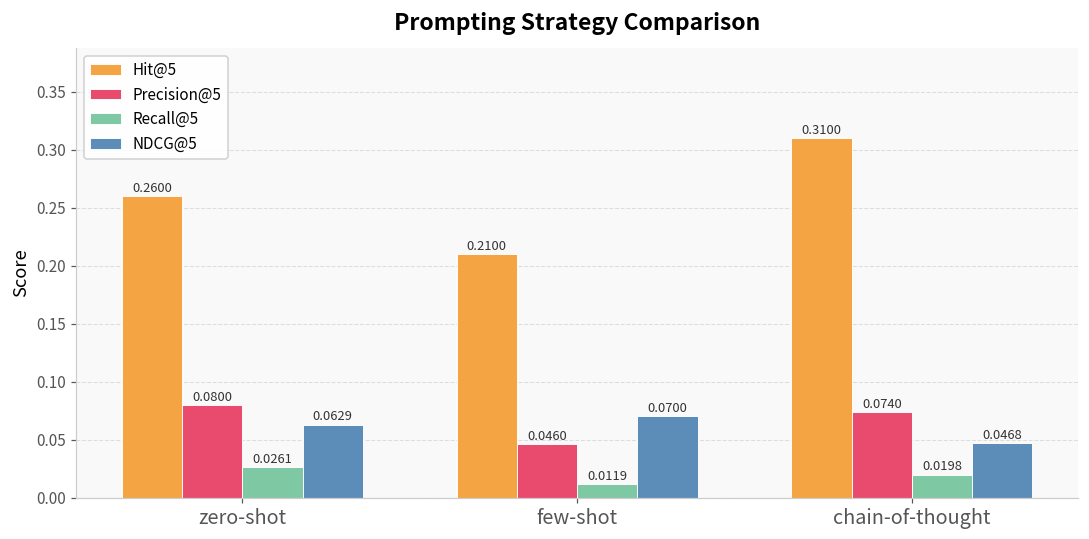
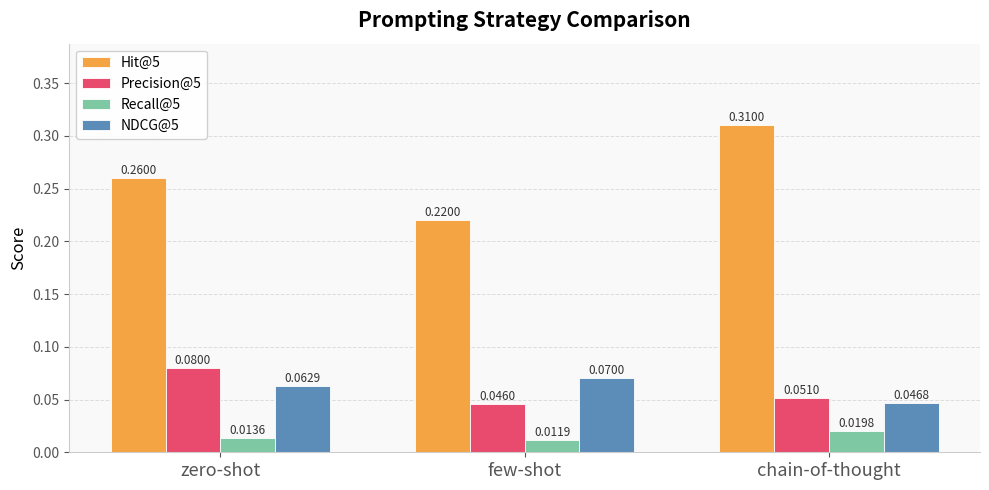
Recall@5, zero-shot: 0.0261 -> 0.0136
Hit@5, few-shot: 0.2100 -> 0.2200
Precision@5, chain-of-thought: 0.0740 -> 0.0510
